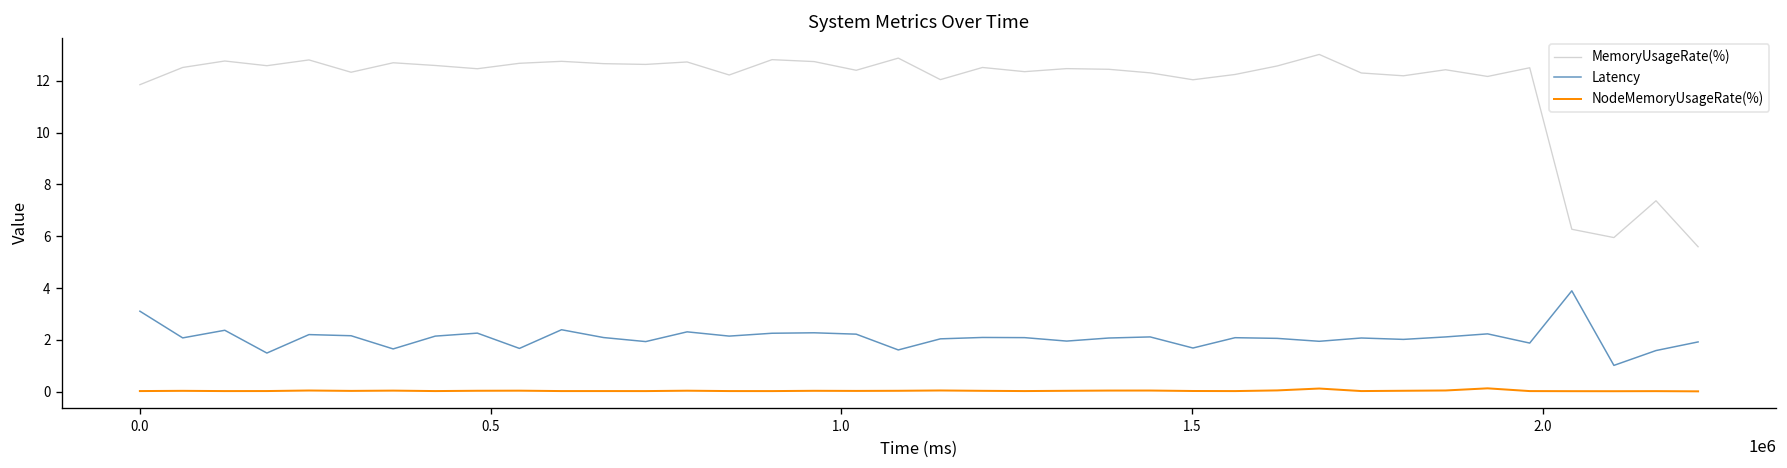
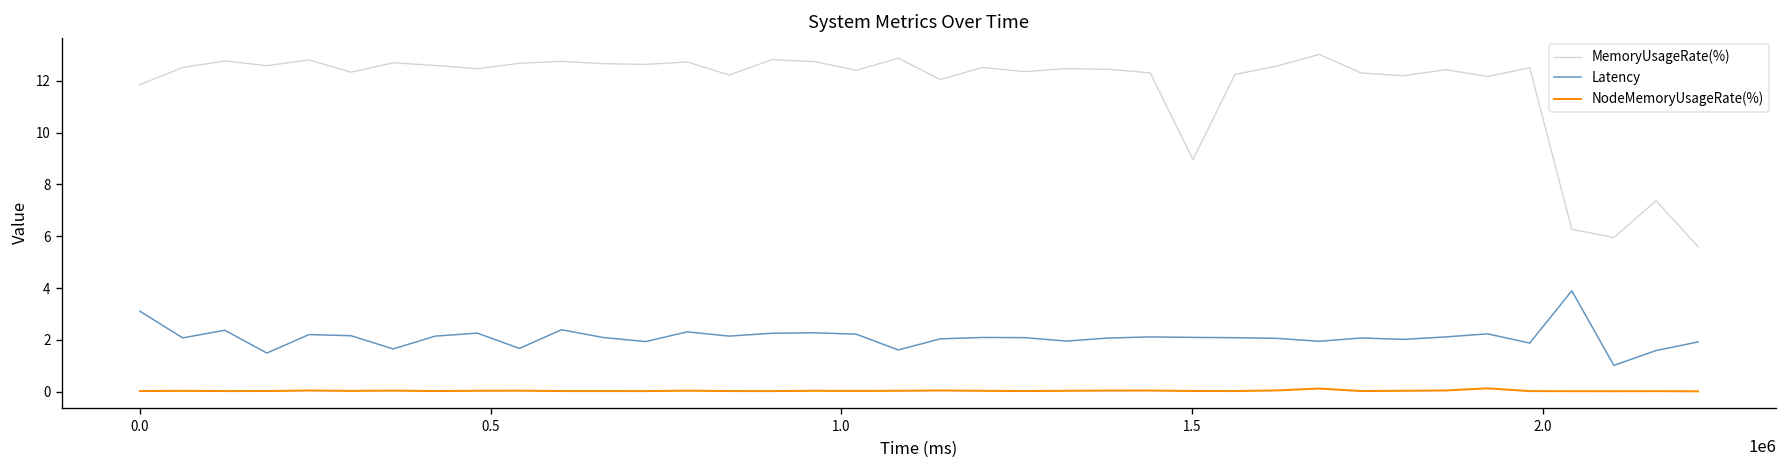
MemoryUsageRate(%), 1.5: 12.0 -> 9.0
Latency, 1.5: 1.7 -> 2.1
